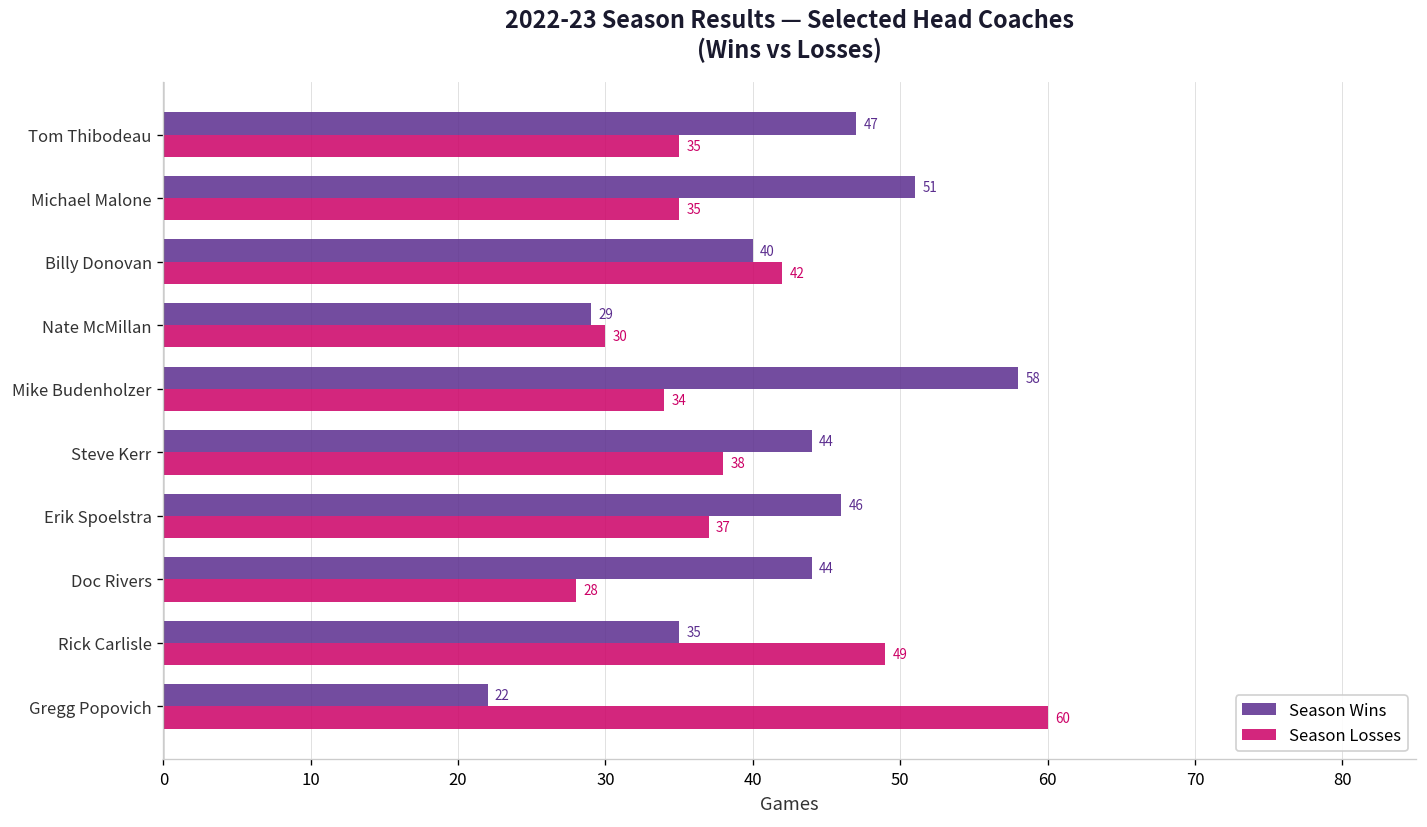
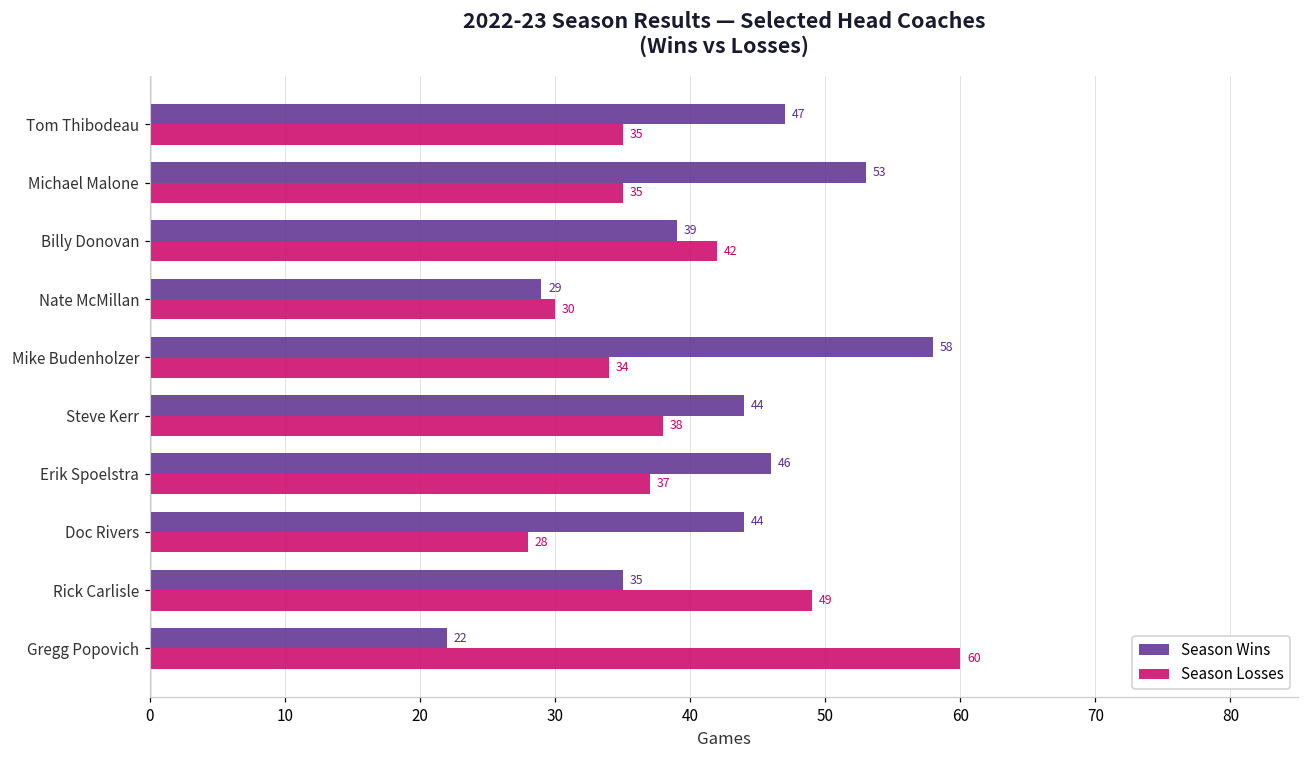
Season Wins, Michael Malone: 51 -> 53
Season Wins, Billy Donovan: 40 -> 39
